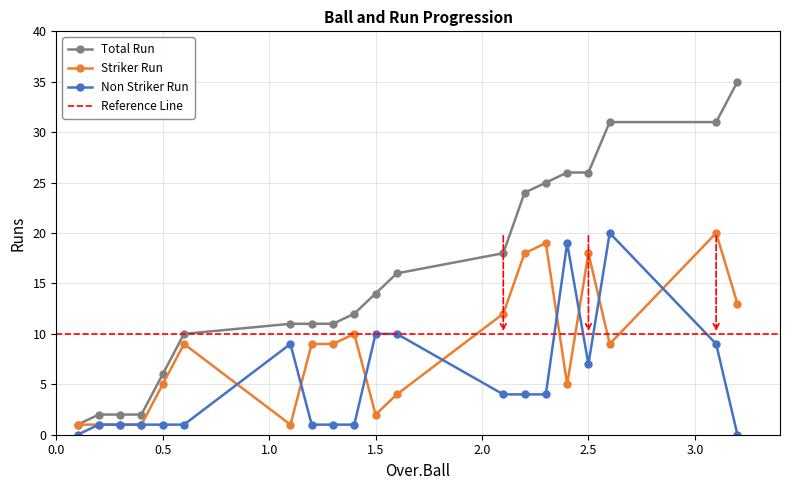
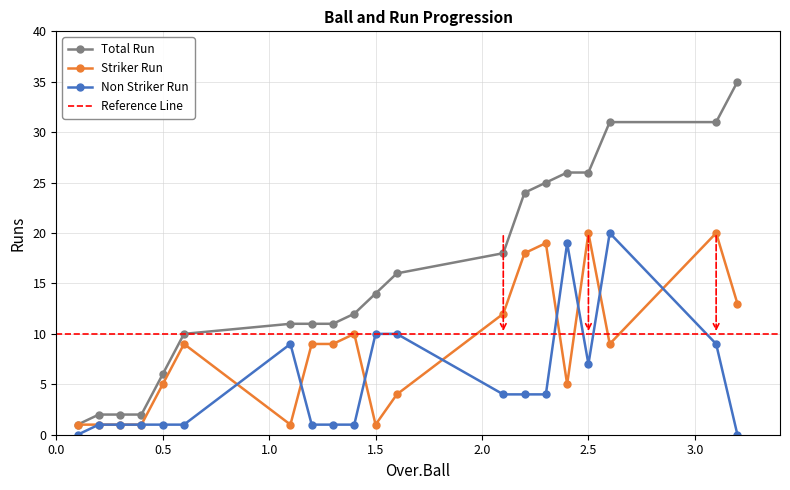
Striker Run, 1.5: 2 -> 1
Striker Run, 2.5: 18 -> 20
